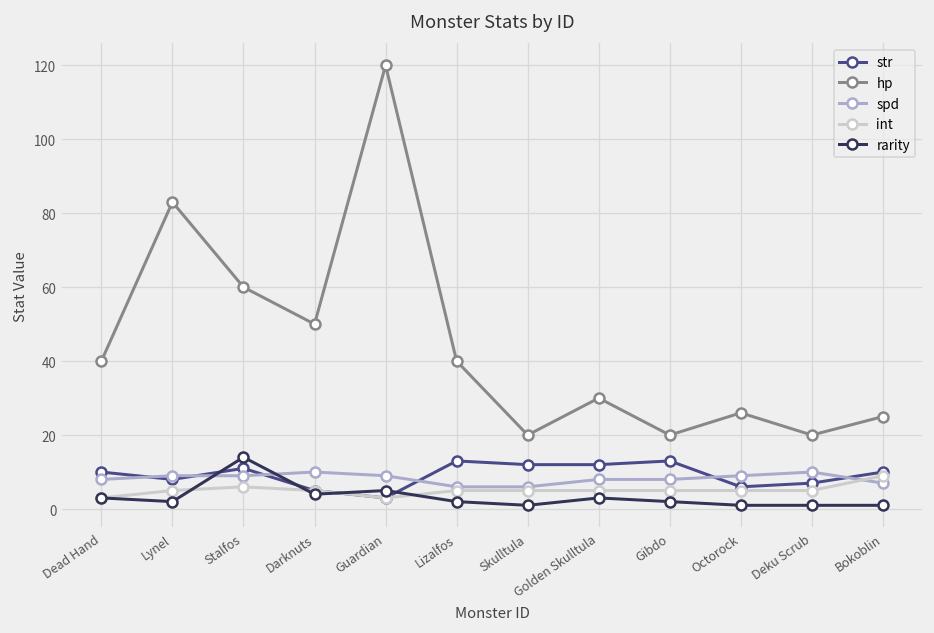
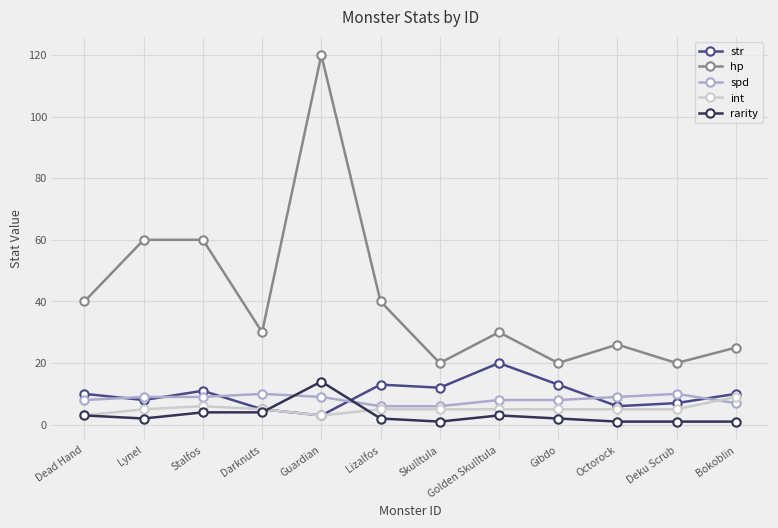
hp, Lynel: 83 -> 60
rarity, Stalfos: 14 -> 4
hp, Darknuts: 50 -> 30
rarity, Guardian: 5 -> 14
str, Golden Skulltula: 12 -> 20
